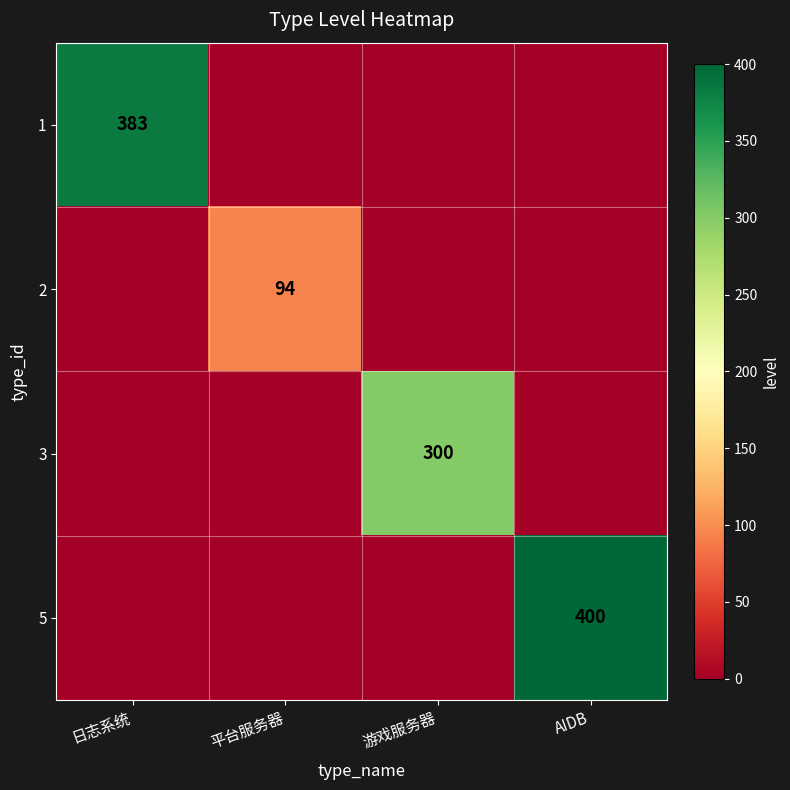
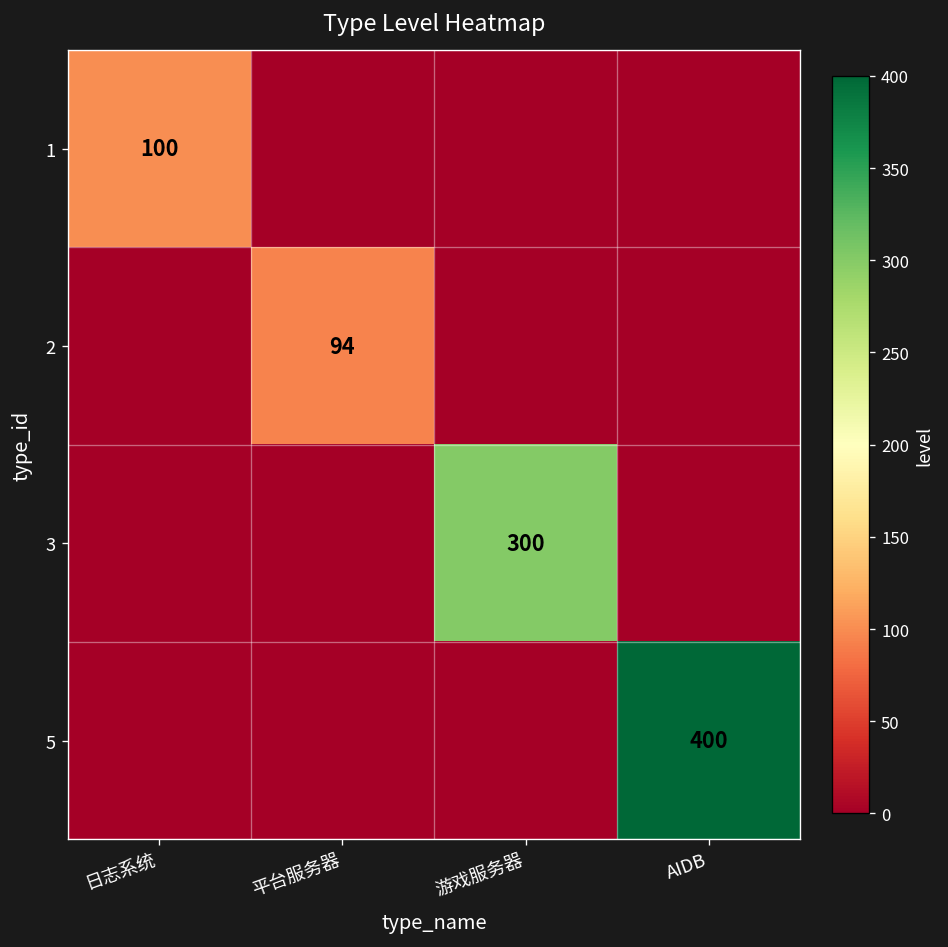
1, 日志系统: 383 -> 100
